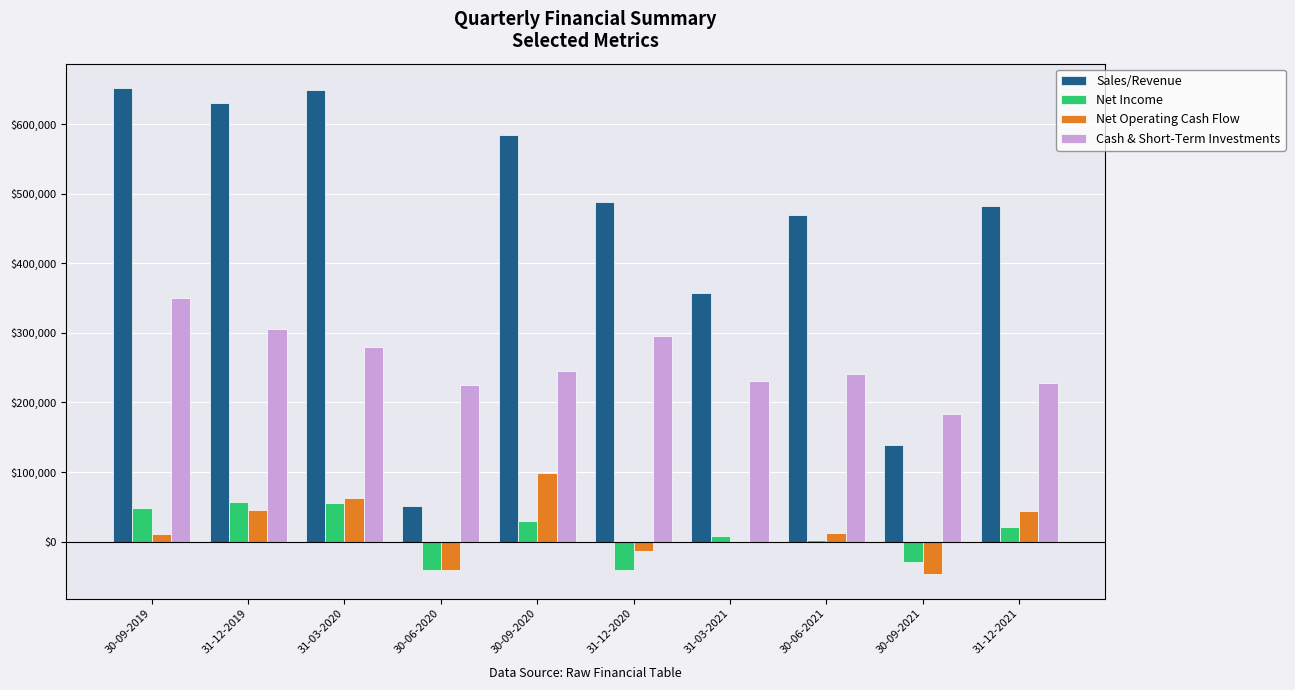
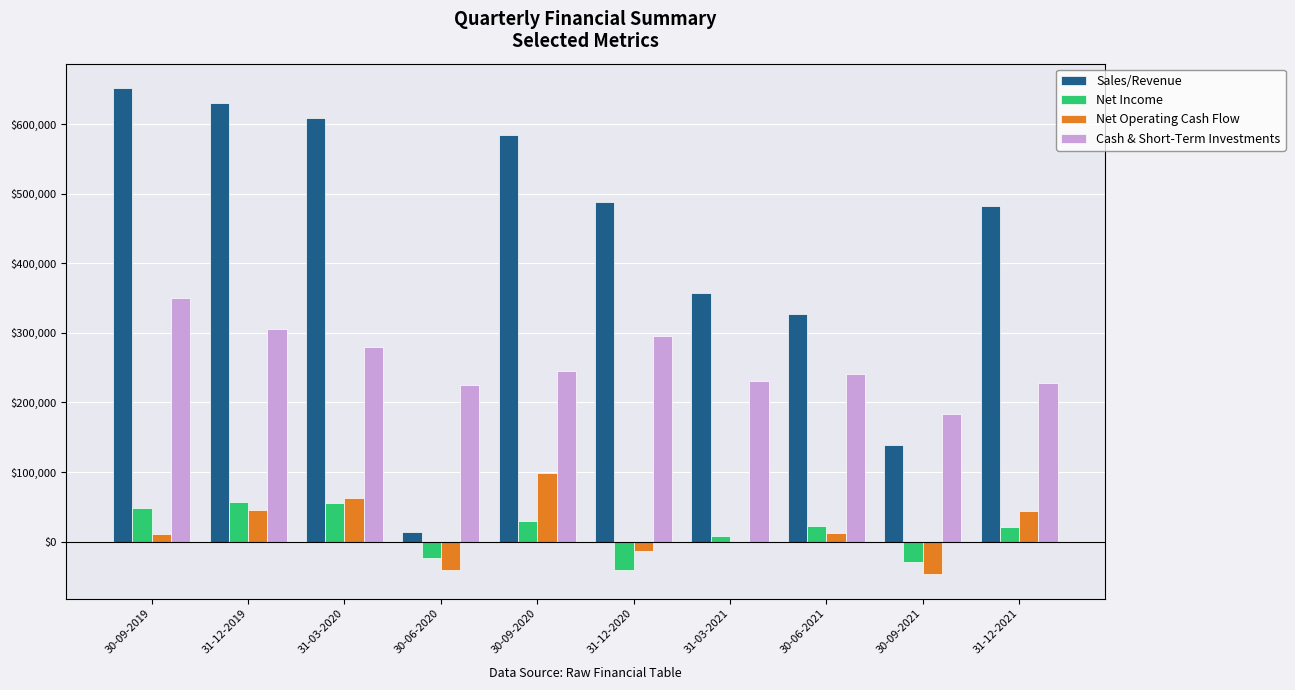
Sales/Revenue, 31-03-2020: $650,000 -> $610,000
Sales/Revenue, 30-06-2020: $50,000 -> $10,000
Net Income, 30-06-2020: $-40,000 -> $-20,000
Sales/Revenue, 30-06-2021: $470,000 -> $330,000
Net Income, 30-06-2021: $0 -> $20,000
